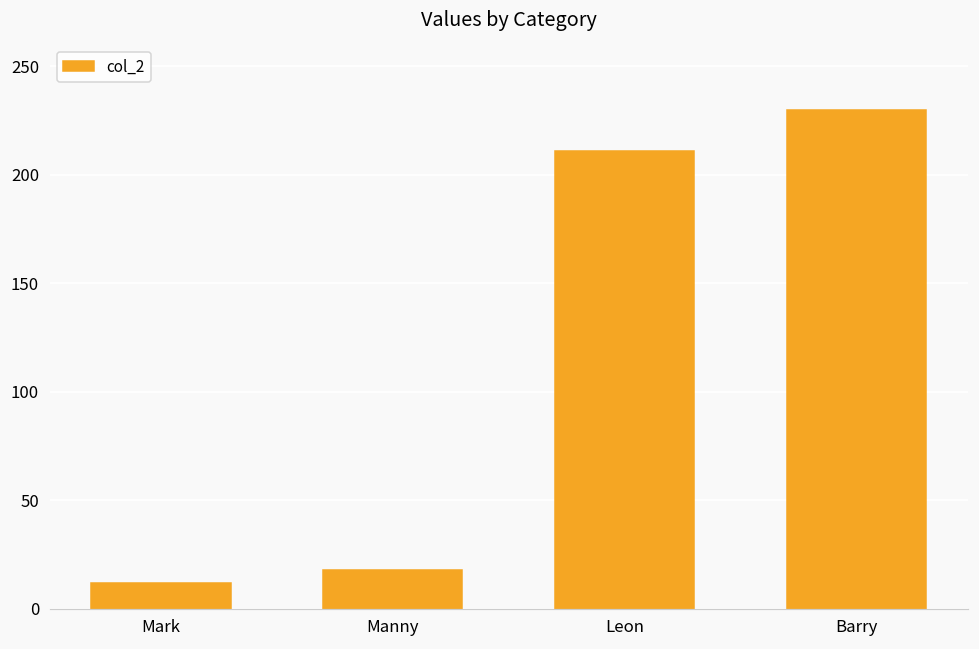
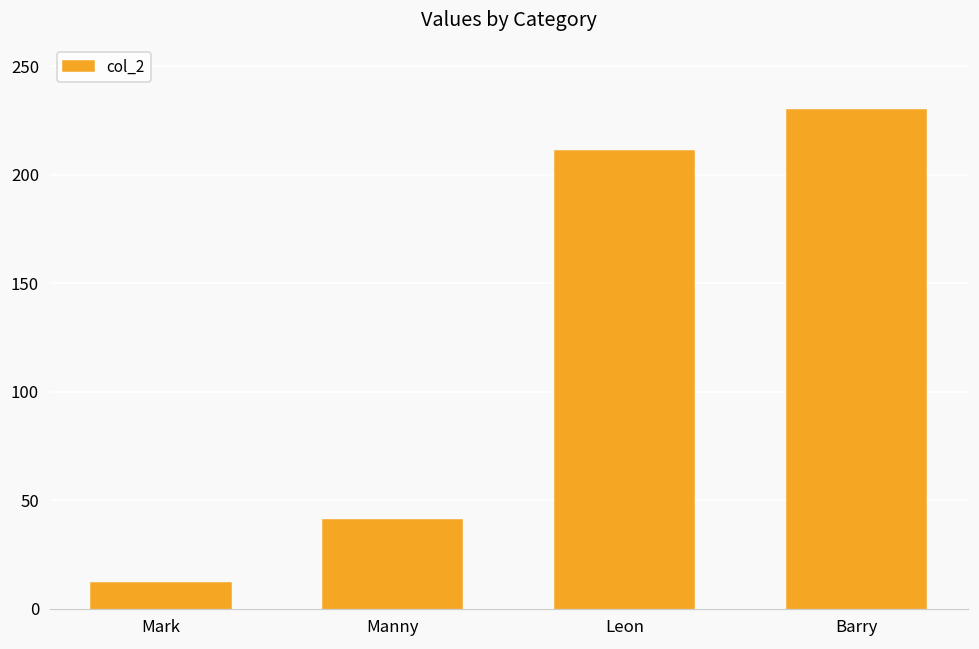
Manny: 18 -> 41
